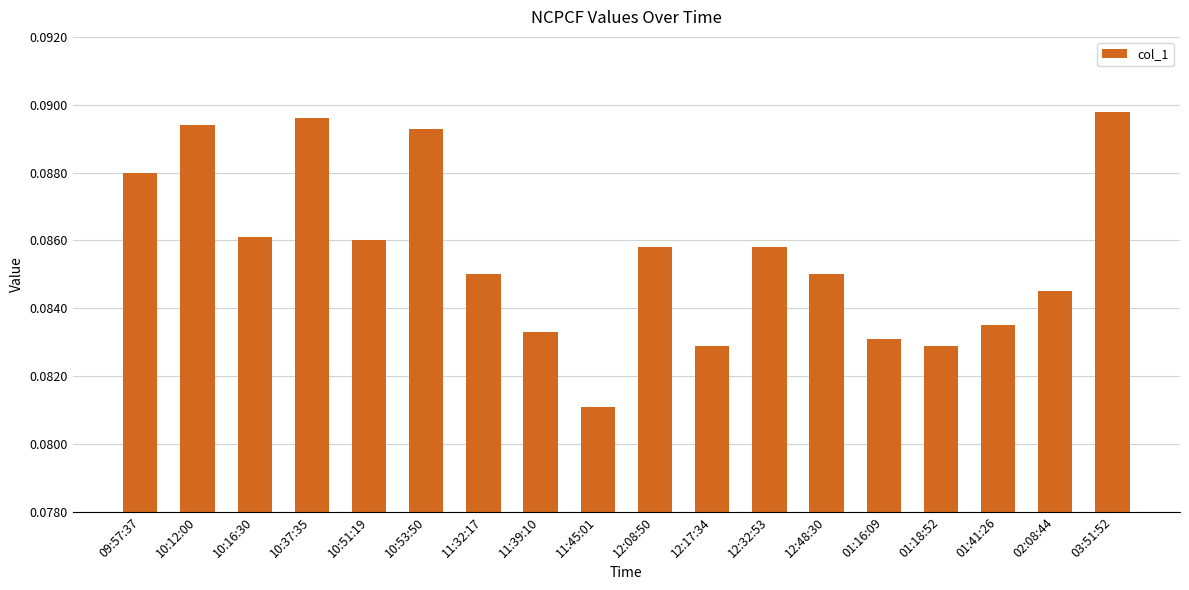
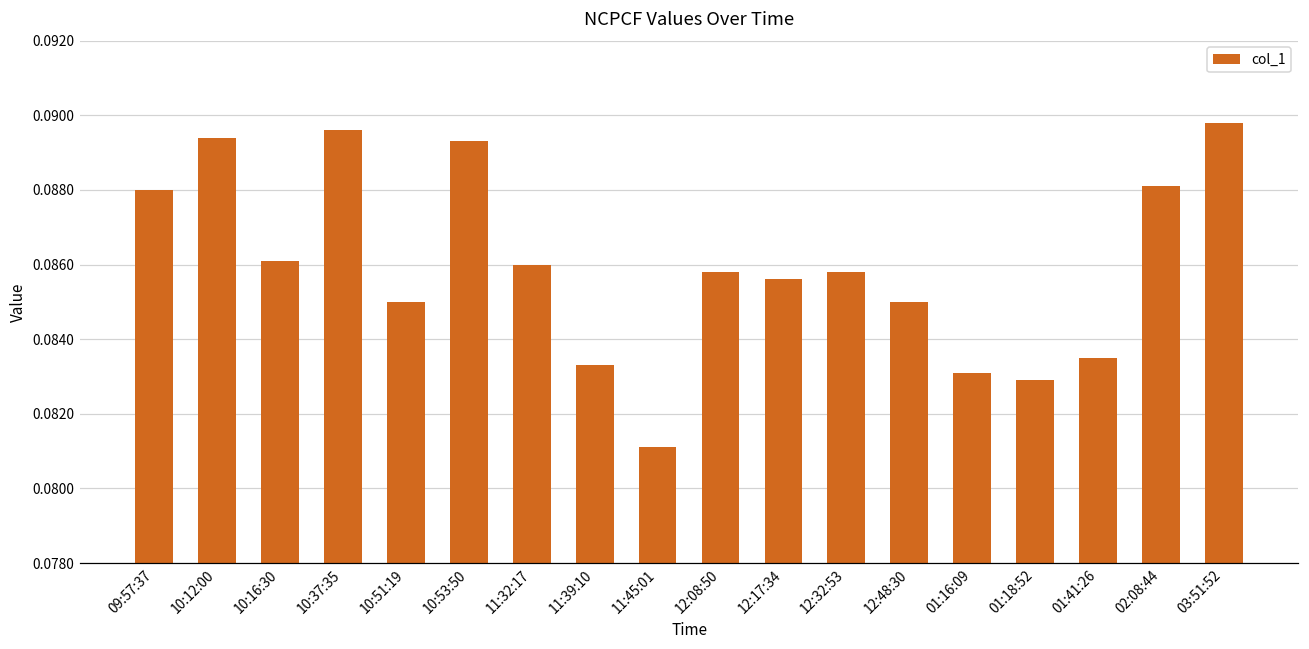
10:51:19: 0.086 -> 0.085
11:32:17: 0.085 -> 0.086
12:17:34: 0.0829 -> 0.0856
02:08:44: 0.0845 -> 0.0881
